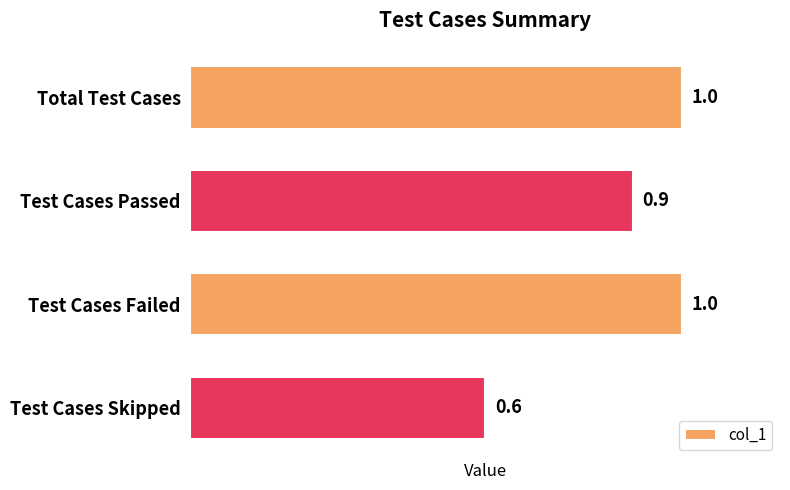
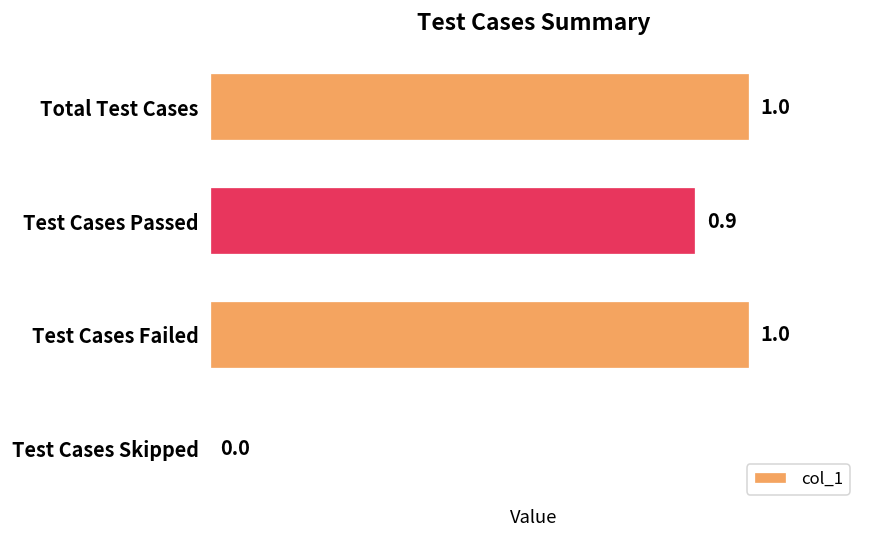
Test Cases Skipped: 0.6 -> 0.0
